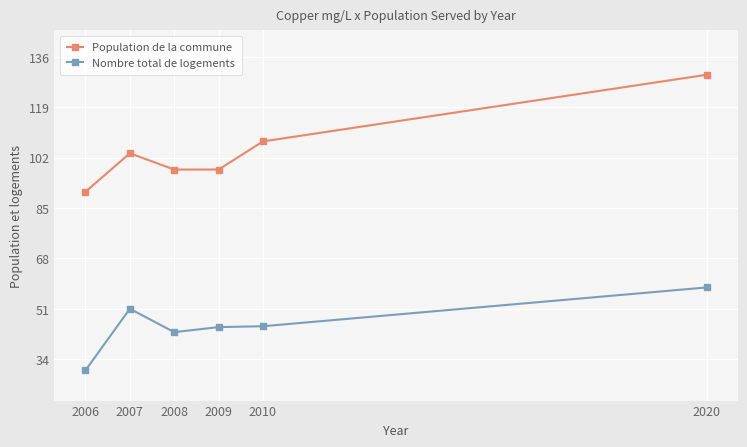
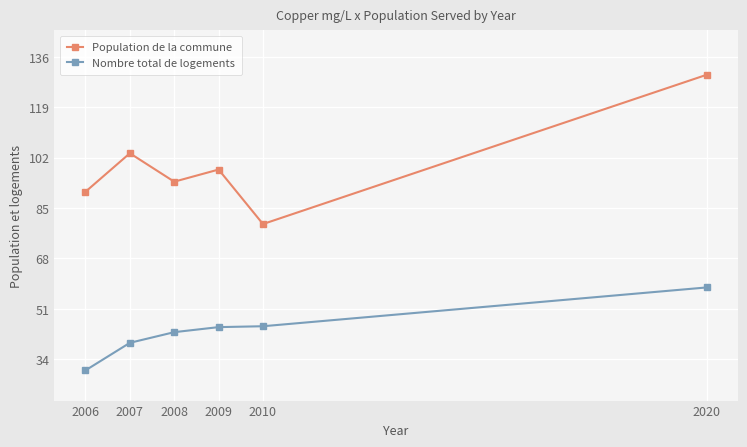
Nombre total de logements, 2007: 51 -> 40
Population de la commune, 2008: 98 -> 94
Population de la commune, 2010: 108 -> 80
